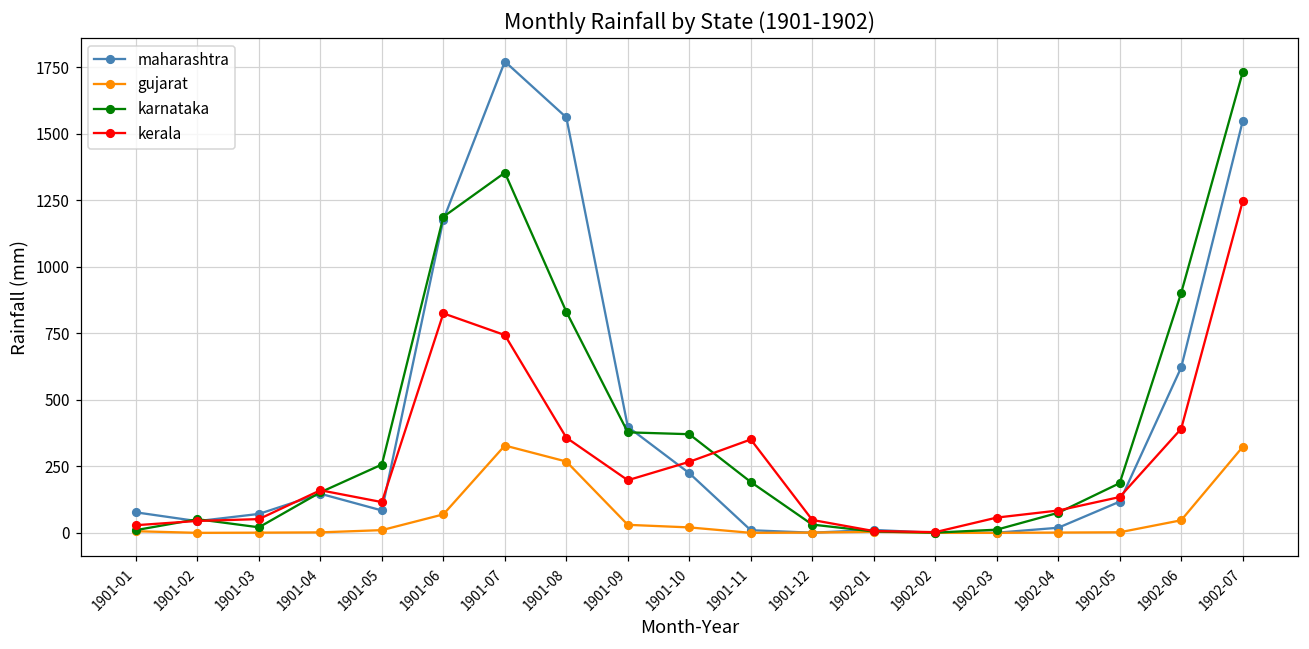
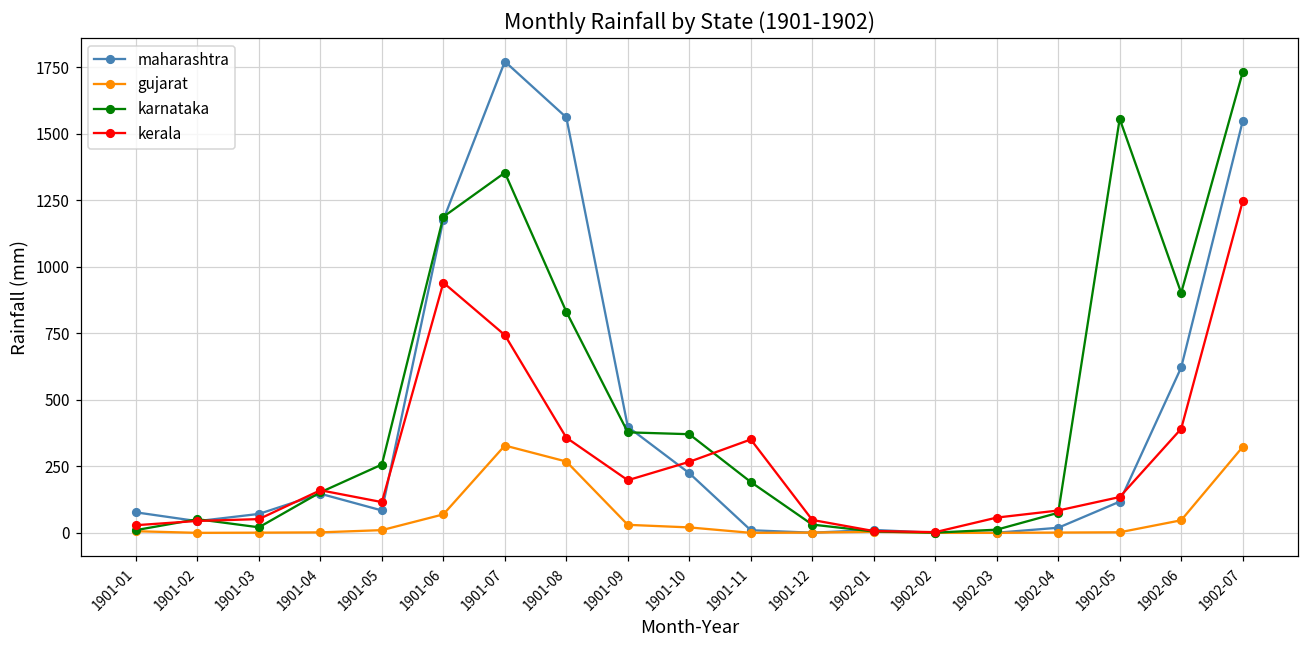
kerala, 1901-06: 820 -> 940
karnataka, 1902-05: 190 -> 1560
